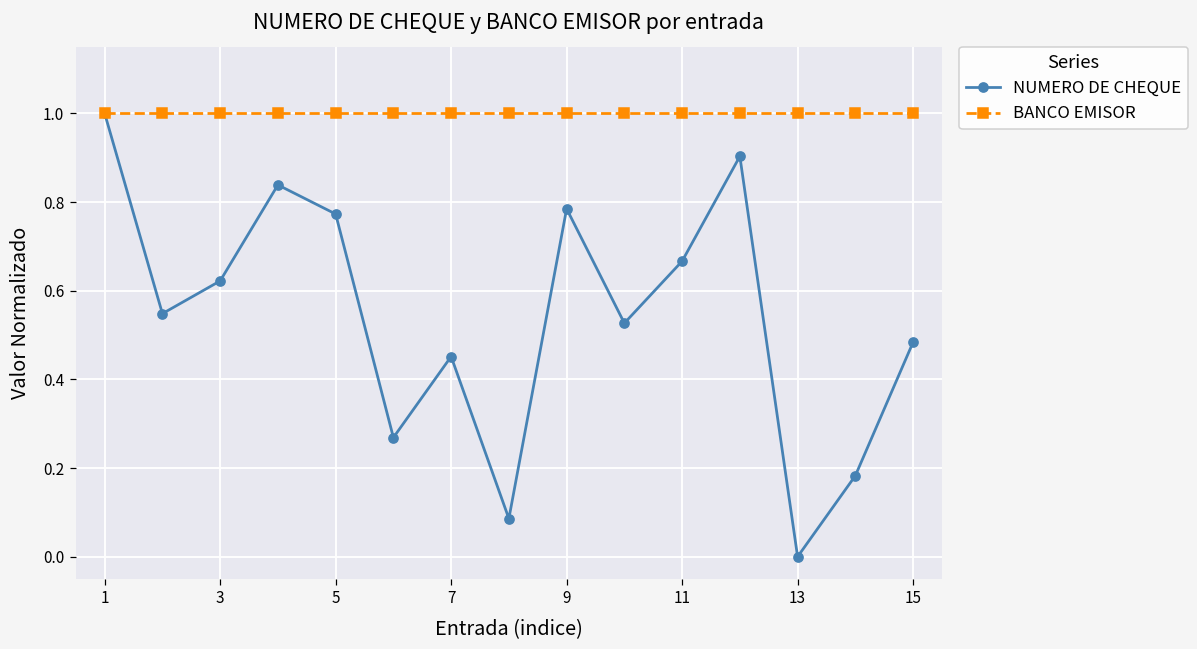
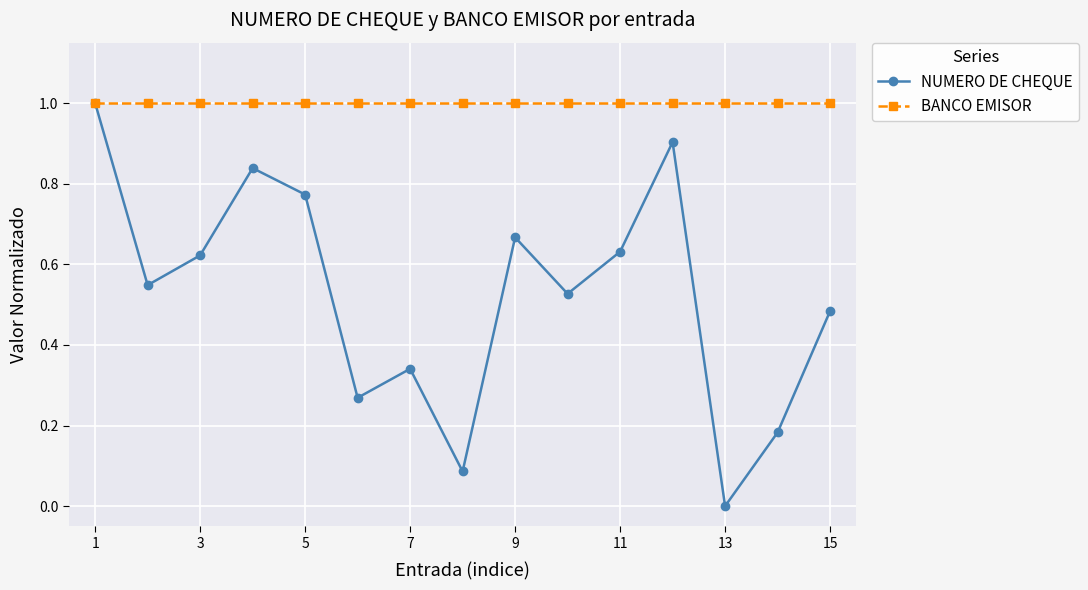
NUMERO DE CHEQUE, 7: 0.45 -> 0.34
NUMERO DE CHEQUE, 9: 0.78 -> 0.67
NUMERO DE CHEQUE, 11: 0.67 -> 0.63
